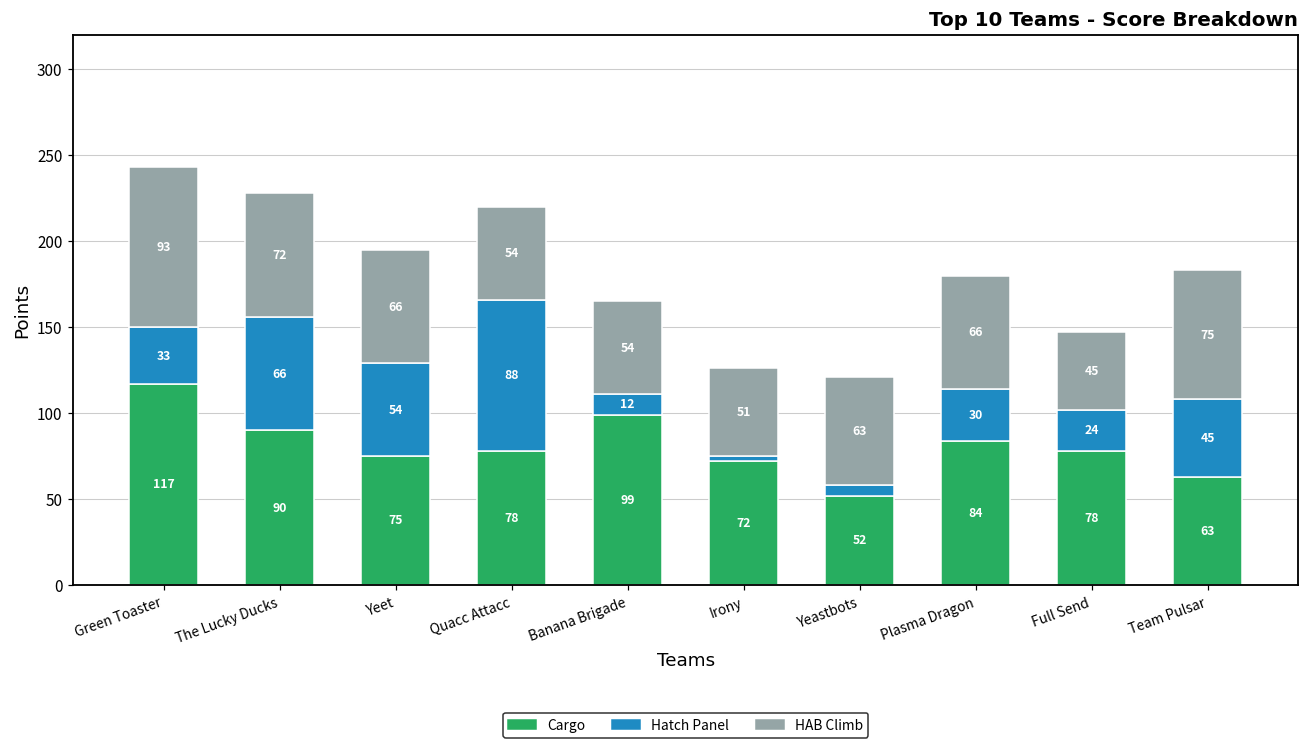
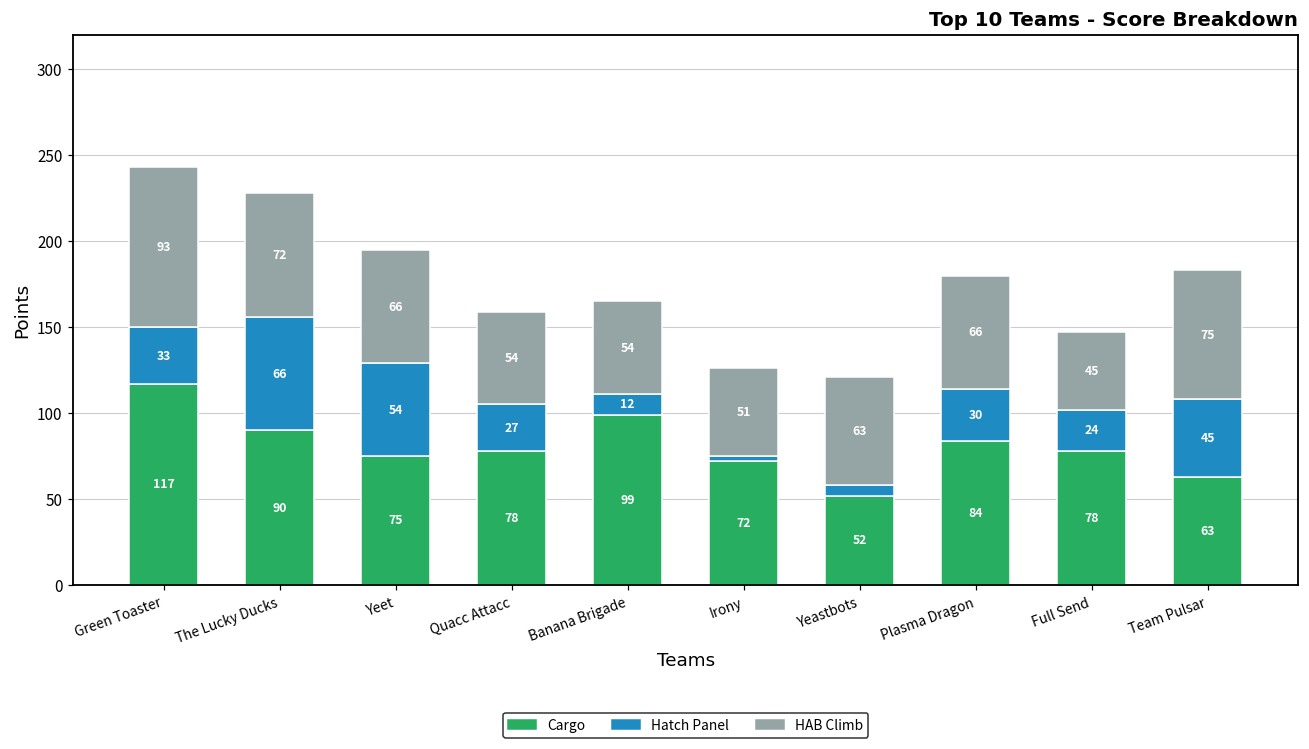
Hatch Panel, Quacc Attacc: 88 -> 27
